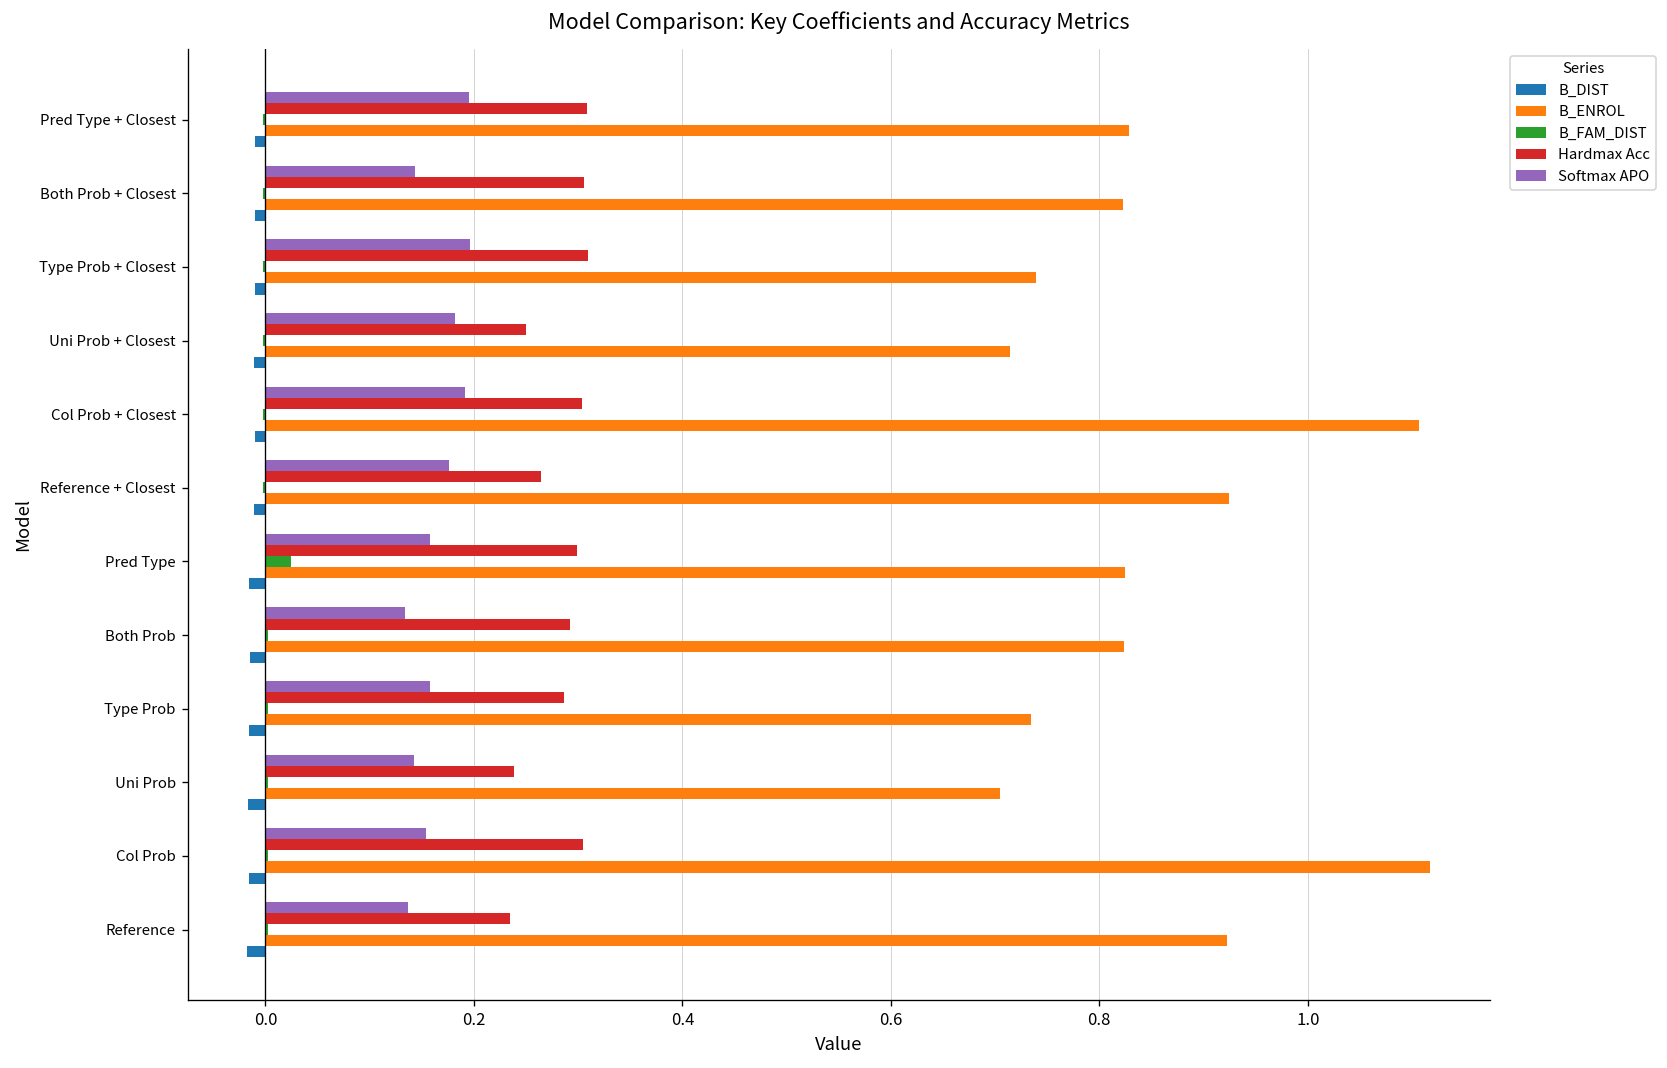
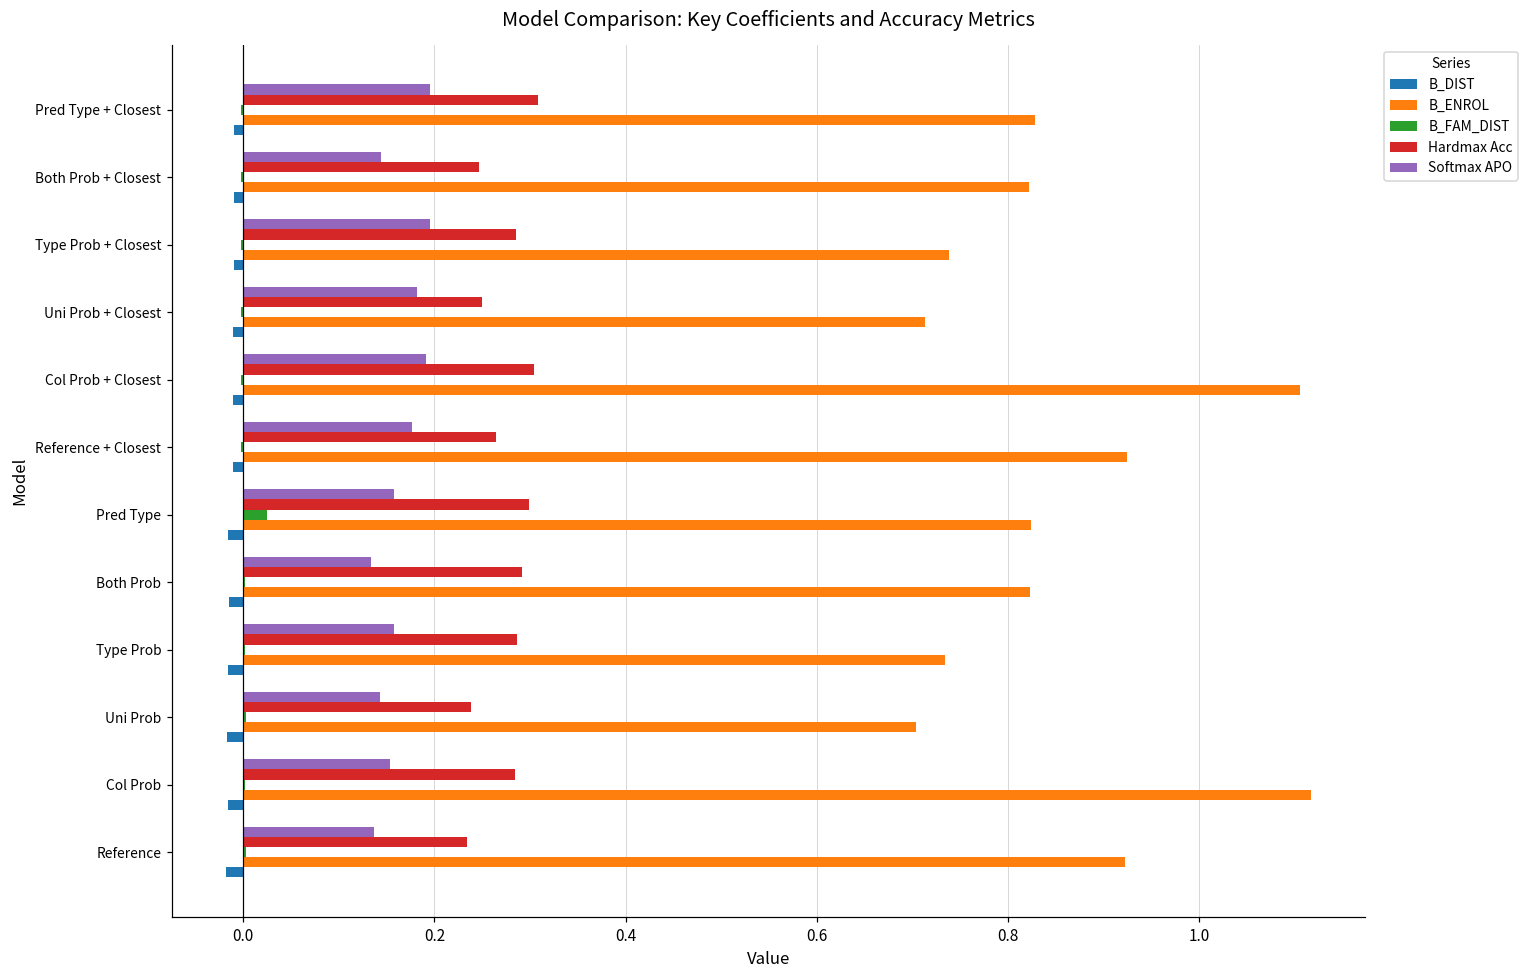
Hardmax Acc, Both Prob + Closest: 0.31 -> 0.25
Hardmax Acc, Type Prob + Closest: 0.31 -> 0.28
Hardmax Acc, Col Prob: 0.30 -> 0.28
